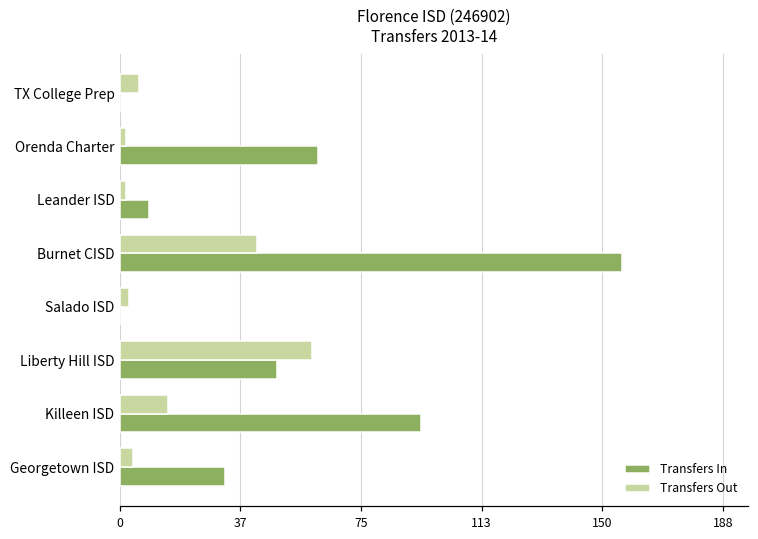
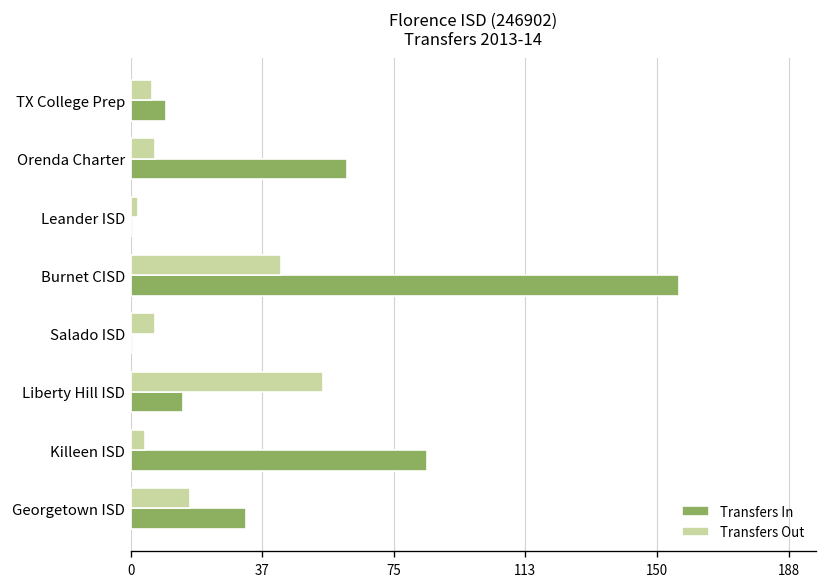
Transfers In, TX College Prep: 0 -> 10
Transfers Out, Orenda Charter: 2 -> 7
Transfers In, Leander ISD: 9 -> 0
Transfers Out, Salado ISD: 3 -> 7
Transfers Out, Liberty Hill ISD: 60 -> 55
Transfers In, Liberty Hill ISD: 49 -> 15
Transfers Out, Killeen ISD: 15 -> 4
Transfers In, Killeen ISD: 94 -> 85
Transfers Out, Georgetown ISD: 4 -> 17
